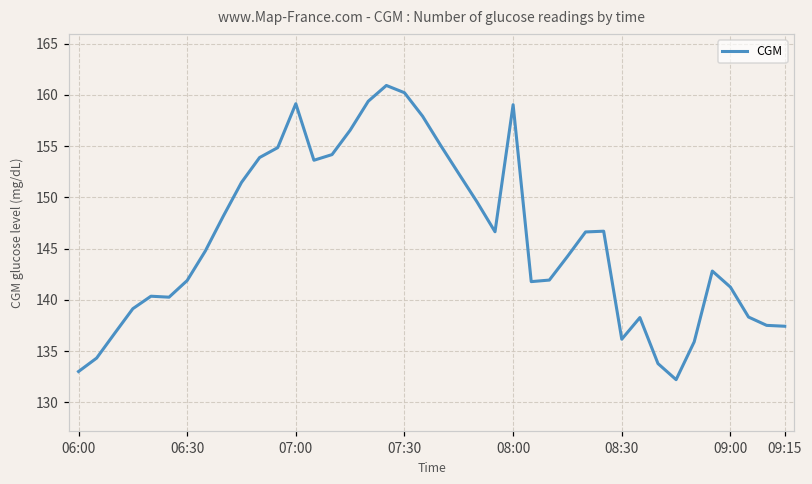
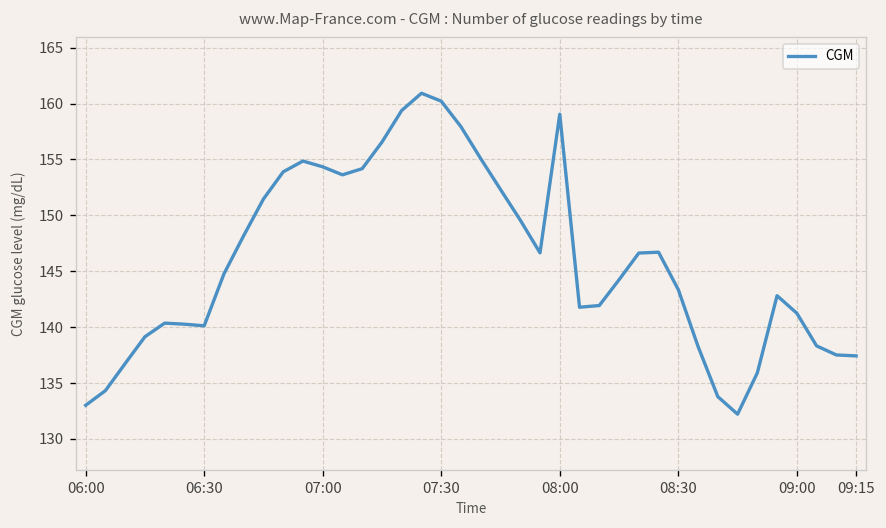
06:30: 142 -> 140
07:00: 159 -> 154
08:30: 136 -> 143
